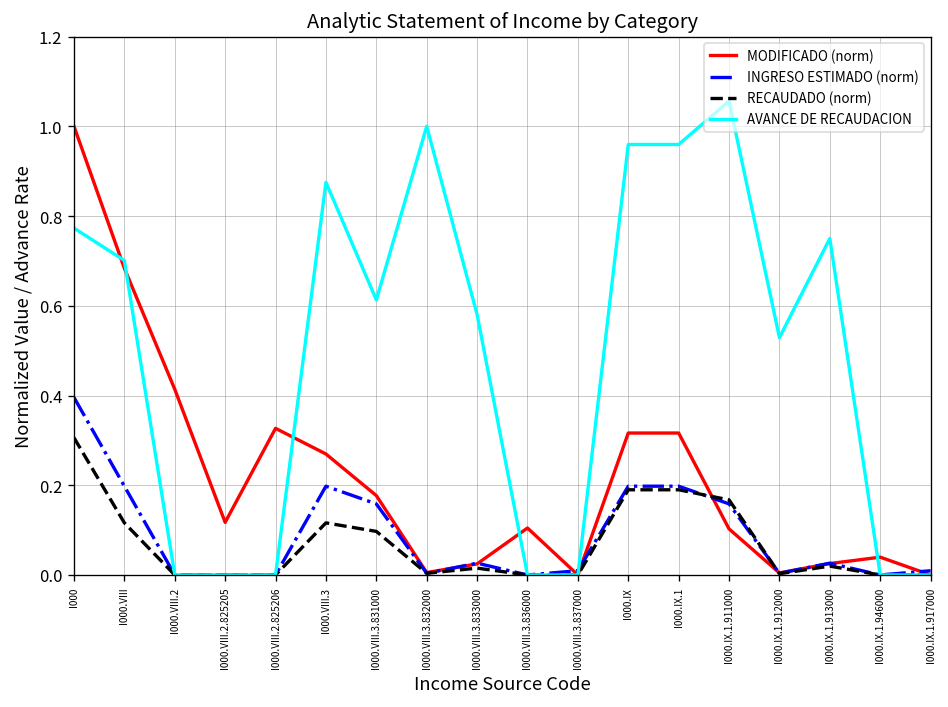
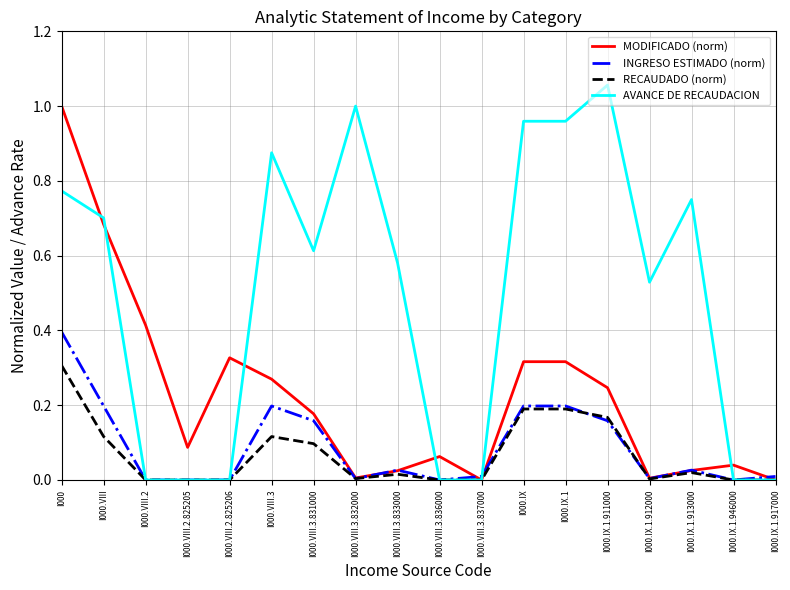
MODIFICADO (norm), I000.VIII.2.825205: 0.12 -> 0.09
MODIFICADO (norm), I000.VIII.3.836000: 0.10 -> 0.06
MODIFICADO (norm), I000.IX.1.911000: 0.10 -> 0.25
